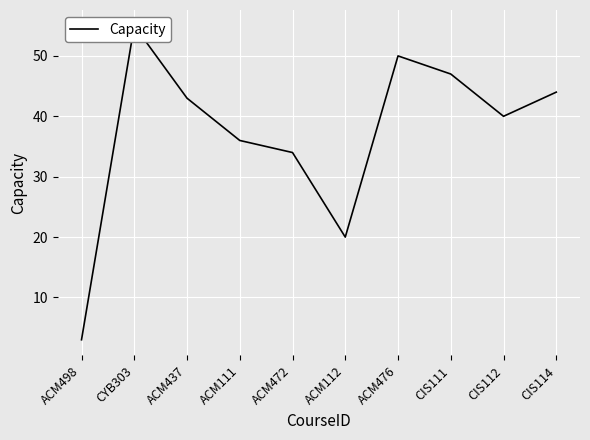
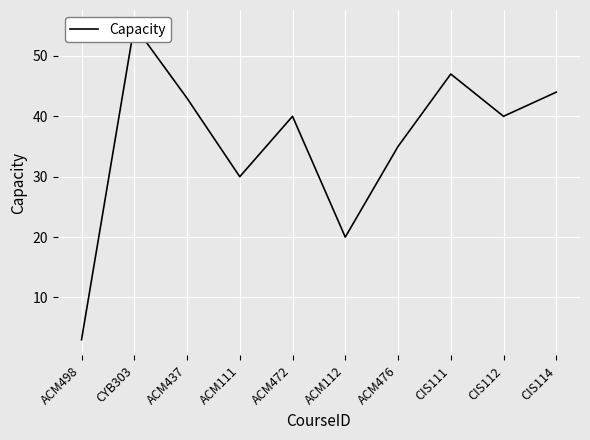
ACM111: 36 -> 30
ACM472: 34 -> 40
ACM476: 50 -> 35
